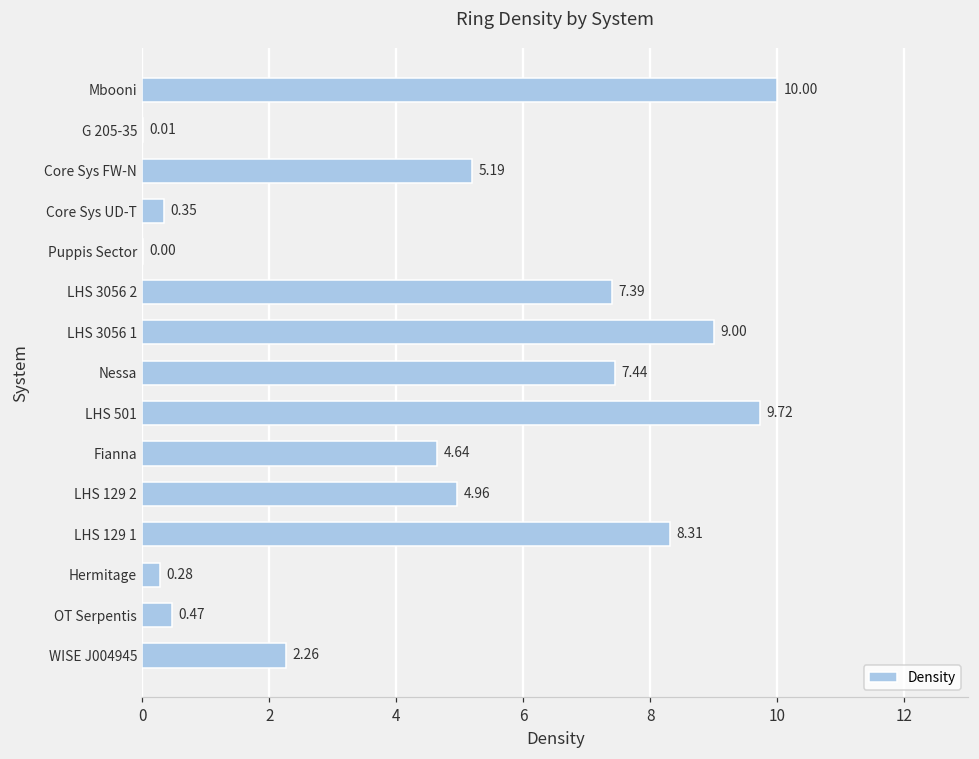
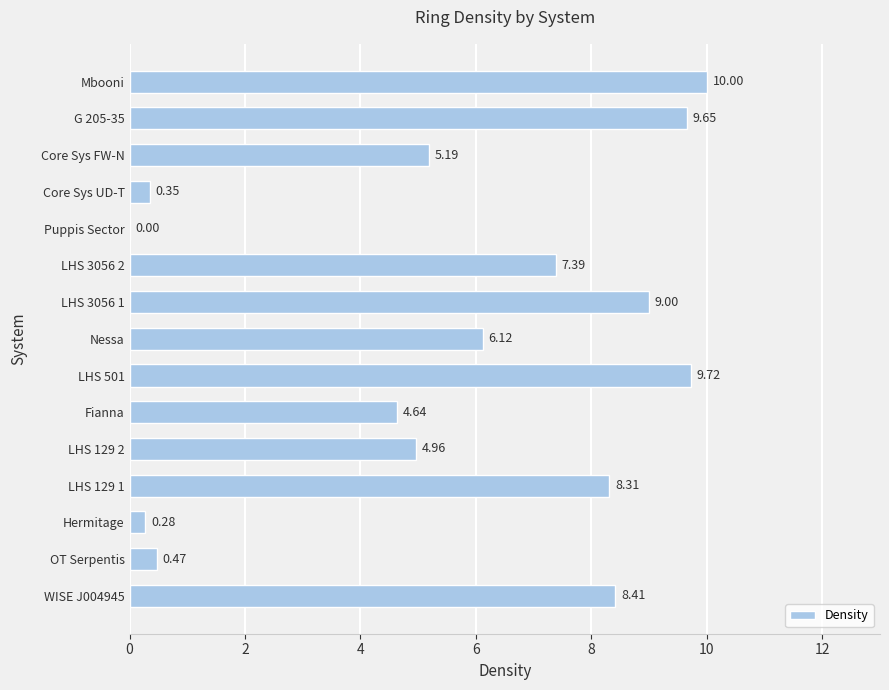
G 205-35: 0.01 -> 9.65
Nessa: 7.44 -> 6.12
WISE J004945: 2.26 -> 8.41
